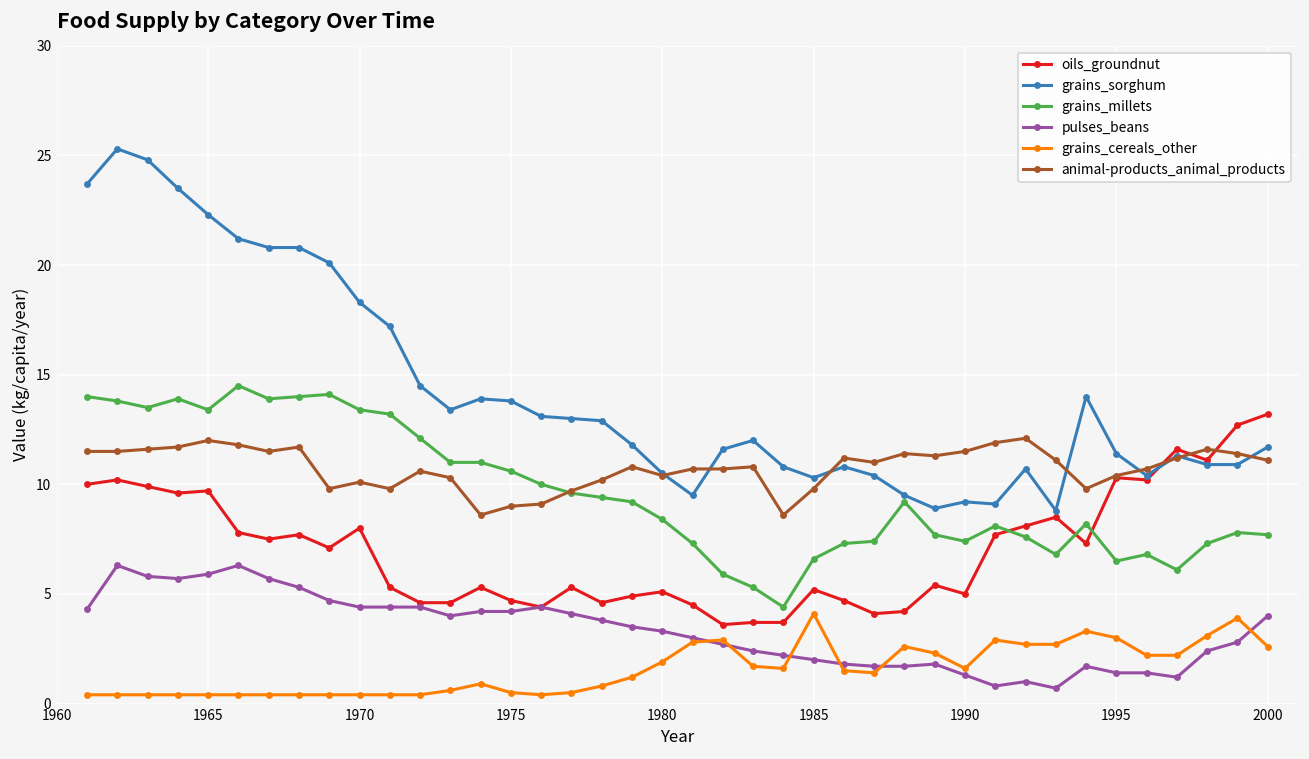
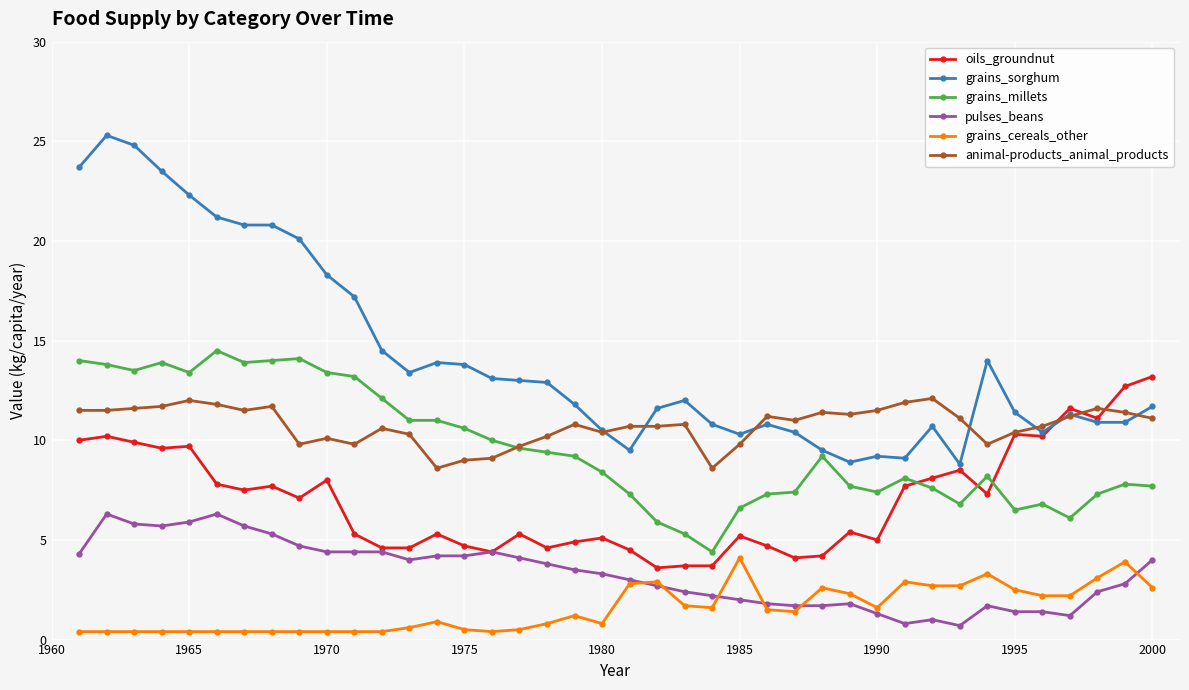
grains_cereals_other, 1980: 1.9 -> 0.8
grains_cereals_other, 1995: 3.0 -> 2.5
